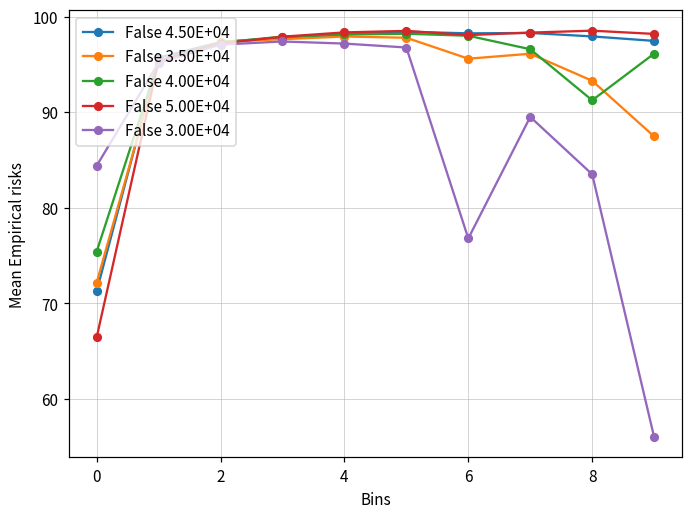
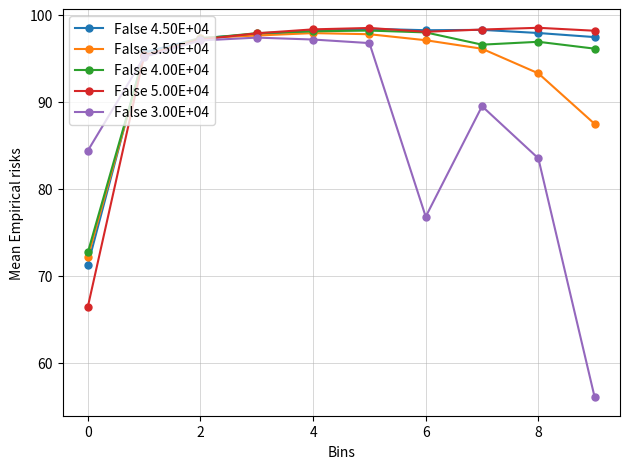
False 4.00E+04, 0: 75 -> 73
False 3.50E+04, 6: 96 -> 97
False 4.00E+04, 8: 91 -> 97
